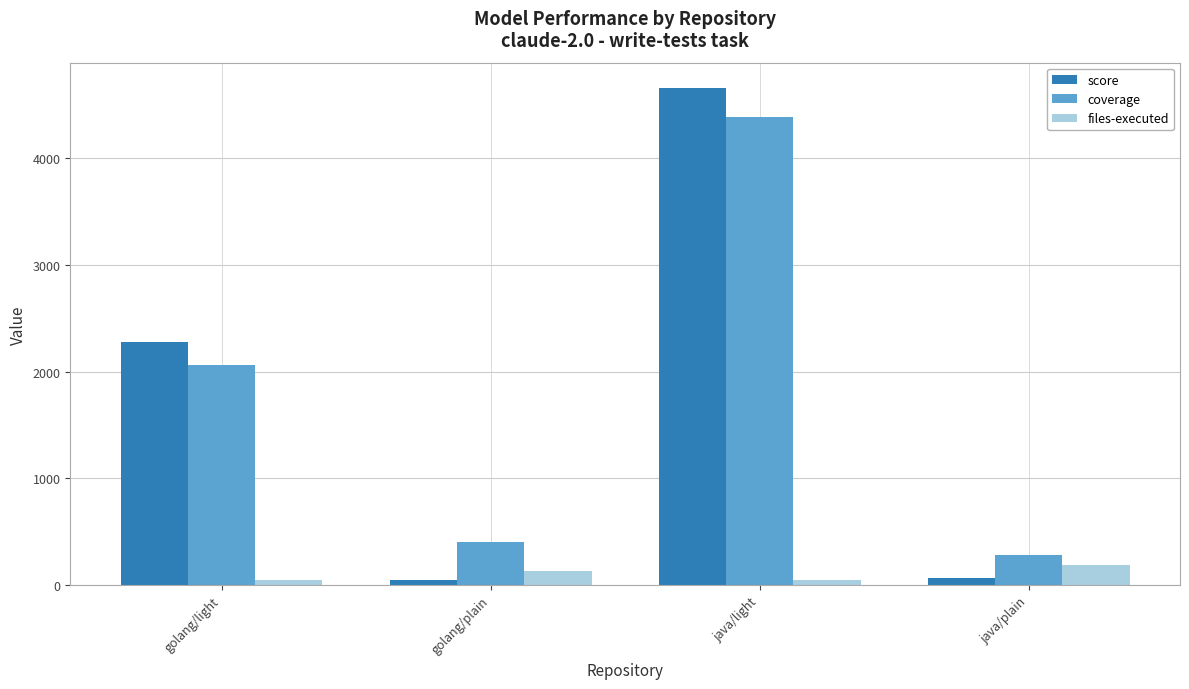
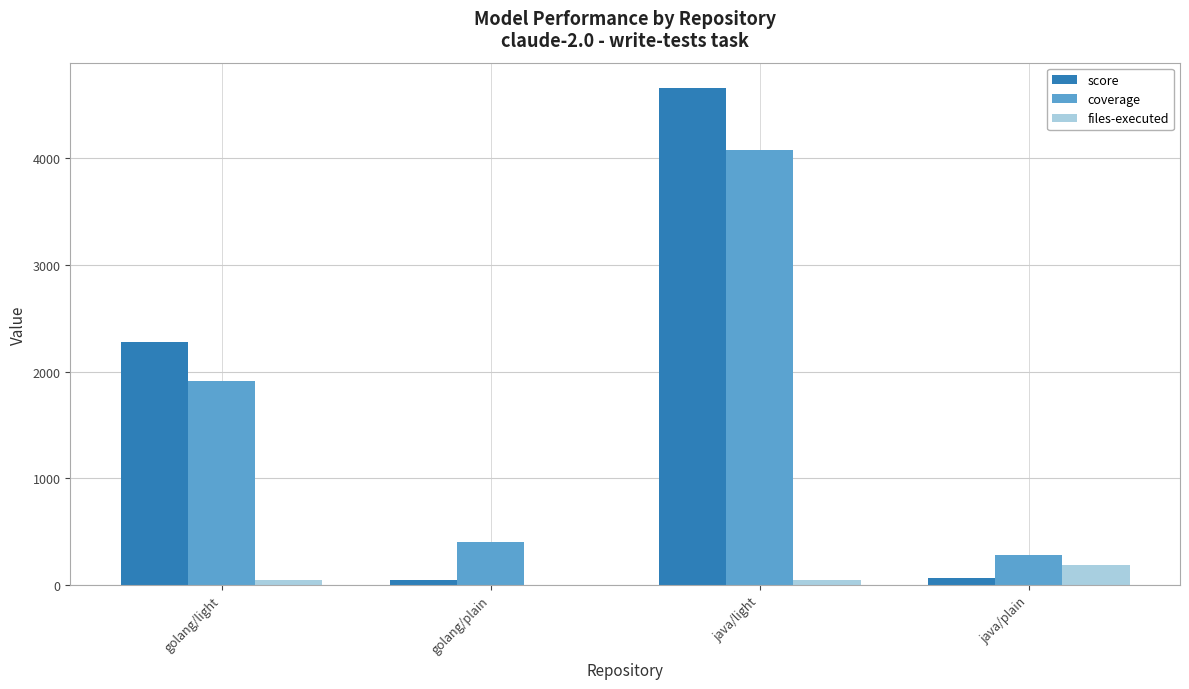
coverage, golang/light: 2060 -> 1910
files-executed, golang/plain: 140 -> 0
coverage, java/light: 4380 -> 4070
